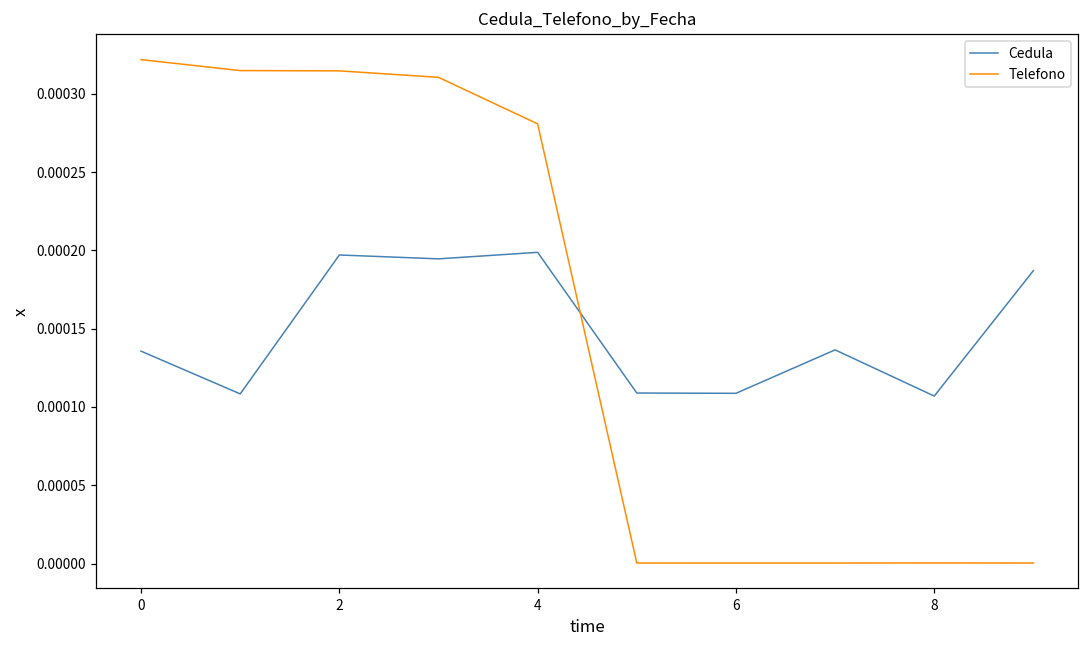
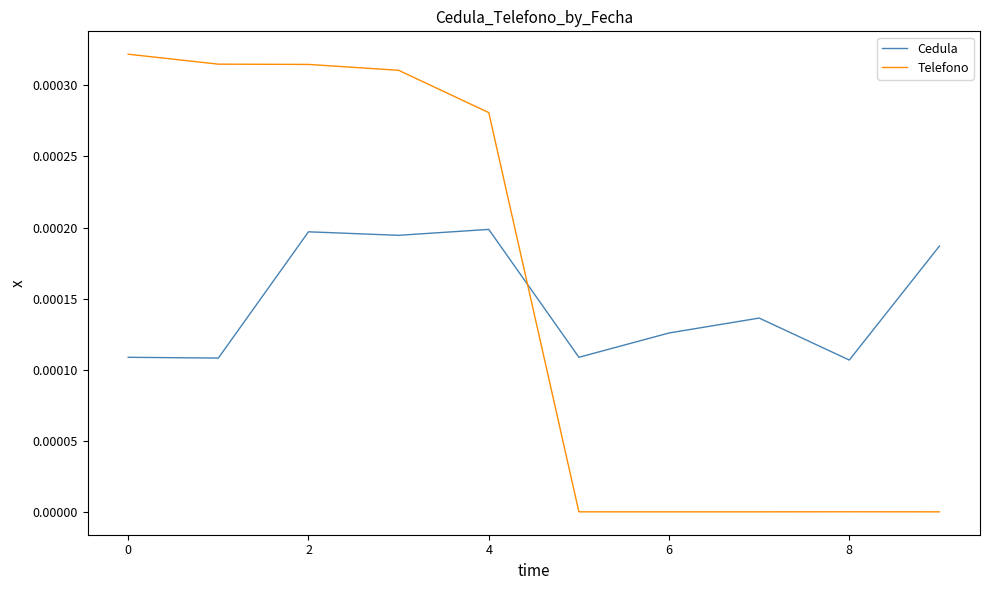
Cedula, 0: 0.000136 -> 0.000109
Cedula, 6: 0.000109 -> 0.000126
